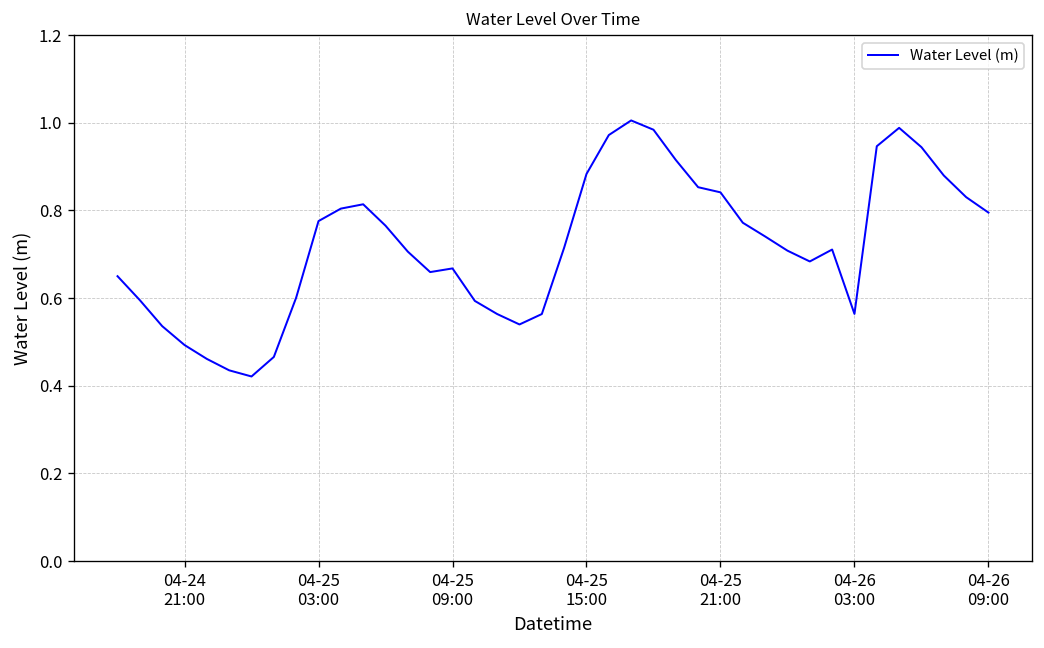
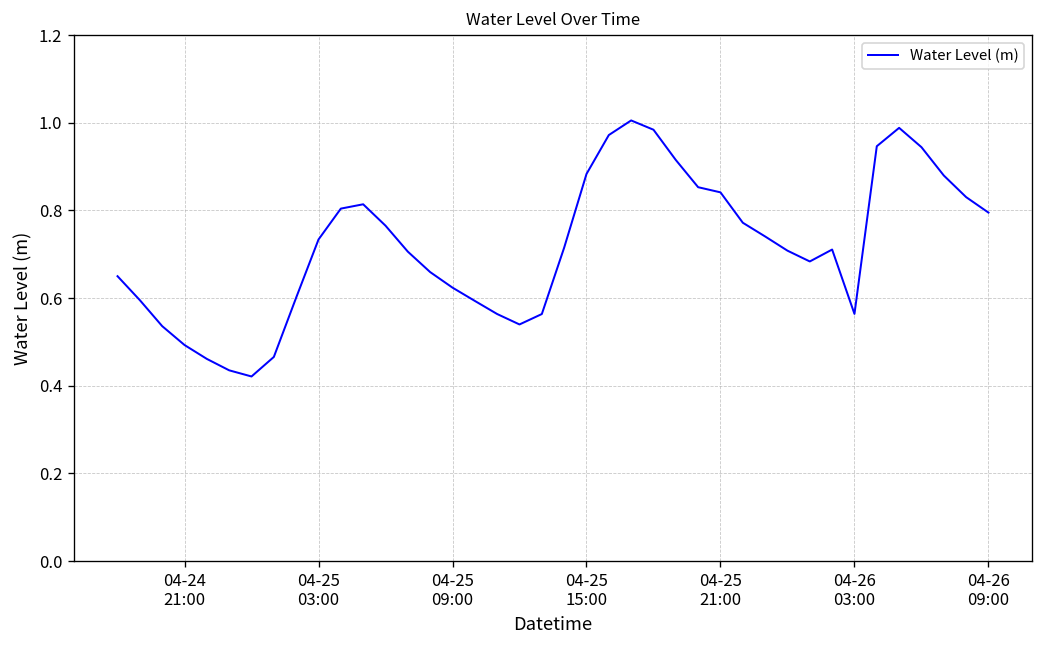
04-25 03:00: 0.78 -> 0.73
04-25 09:00: 0.67 -> 0.62
